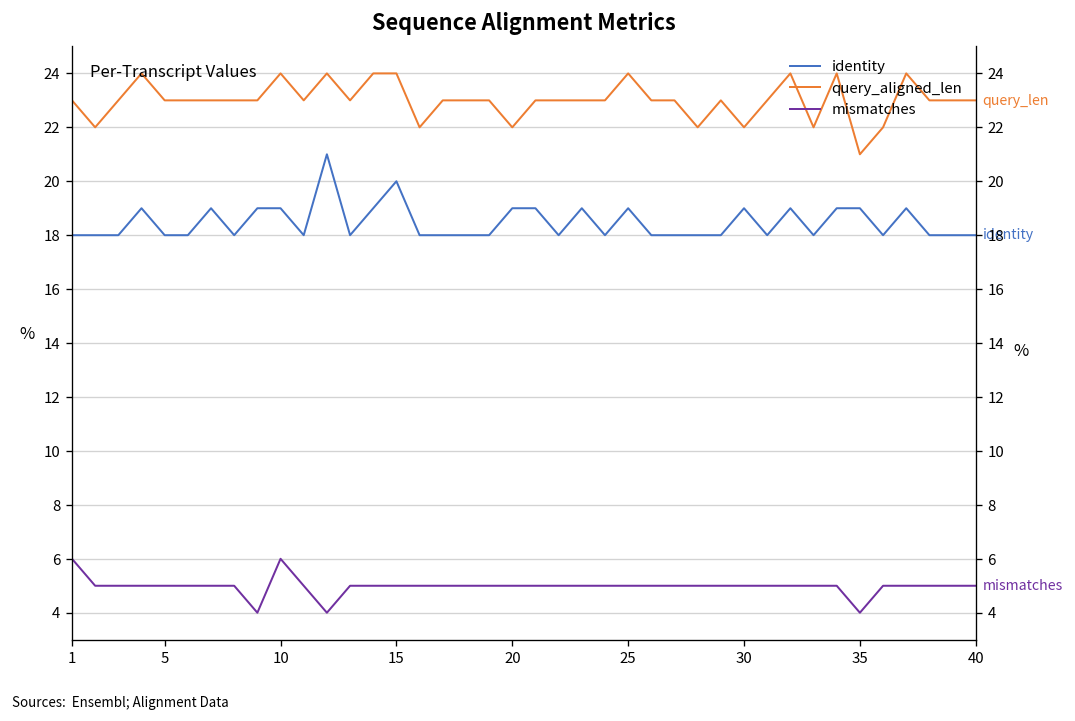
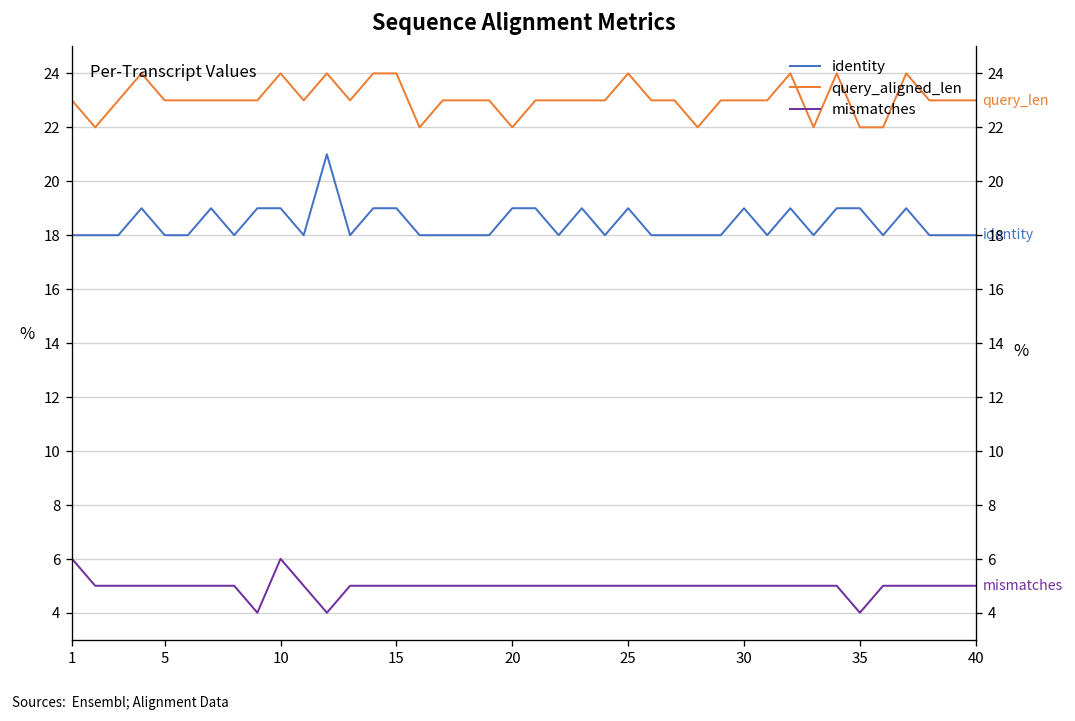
identity, 15: 20 -> 19
query_aligned_len, 30: 22 -> 23
query_aligned_len, 35: 21 -> 22
